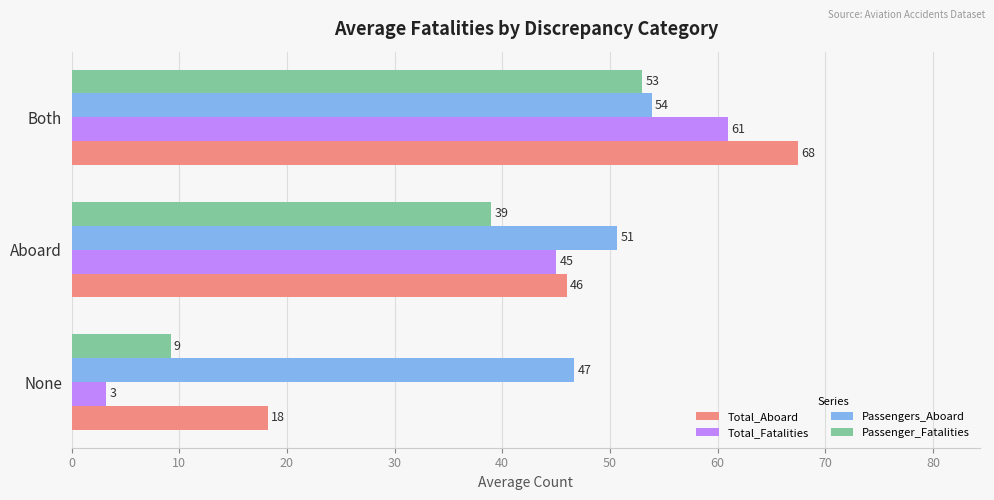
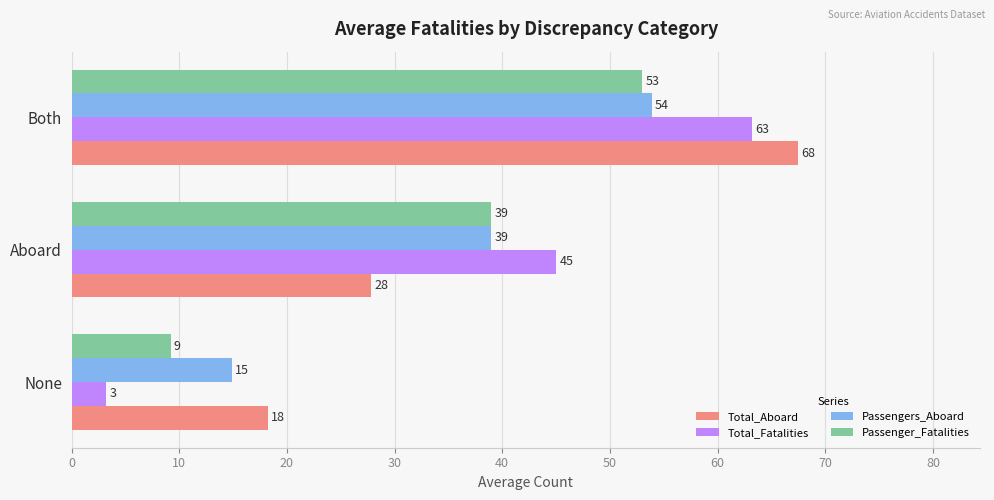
Total_Fatalities, Both: 61 -> 63
Passengers_Aboard, Aboard: 51 -> 39
Total_Aboard, Aboard: 46 -> 28
Passengers_Aboard, None: 47 -> 15
